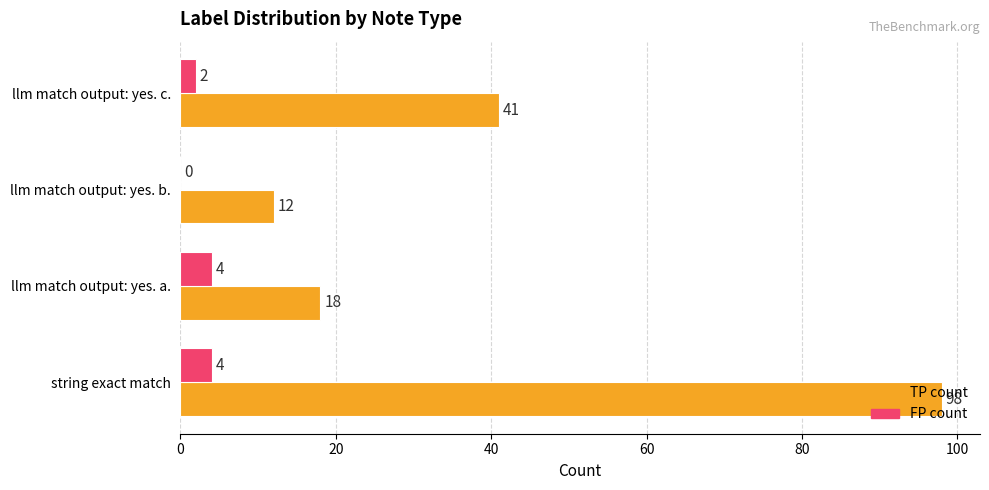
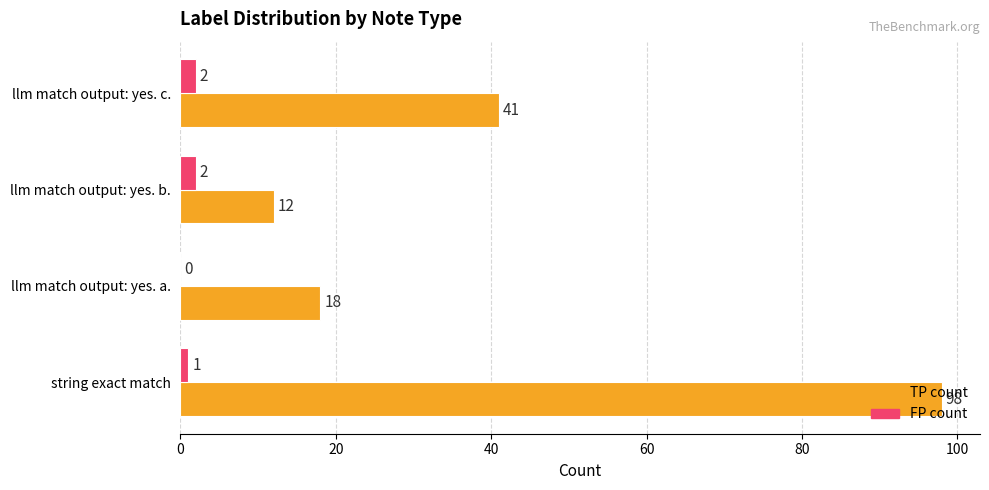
FP count, llm match output: yes. b.: 0 -> 2
FP count, llm match output: yes. a.: 4 -> 0
FP count, string exact match: 4 -> 1
